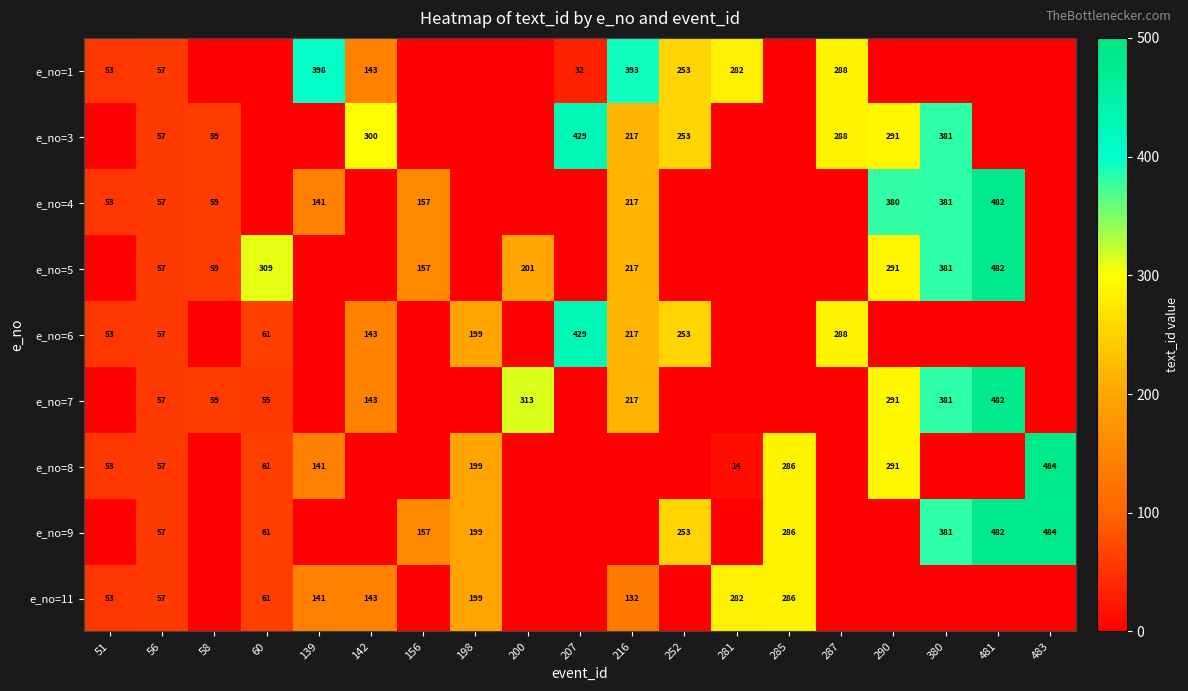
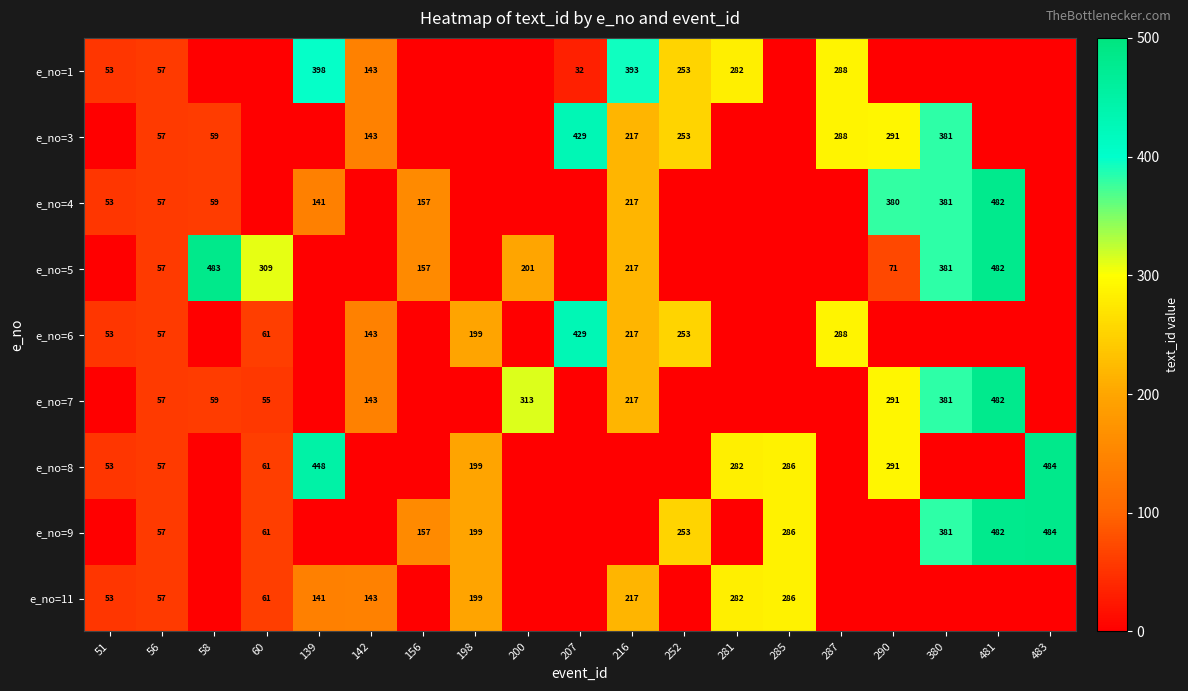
e_no=3, 142: 300 -> 143
e_no=5, 58: 59 -> 483
e_no=5, 290: 291 -> 71
e_no=8, 139: 141 -> 448
e_no=8, 281: 14 -> 282
e_no=11, 216: 132 -> 217
